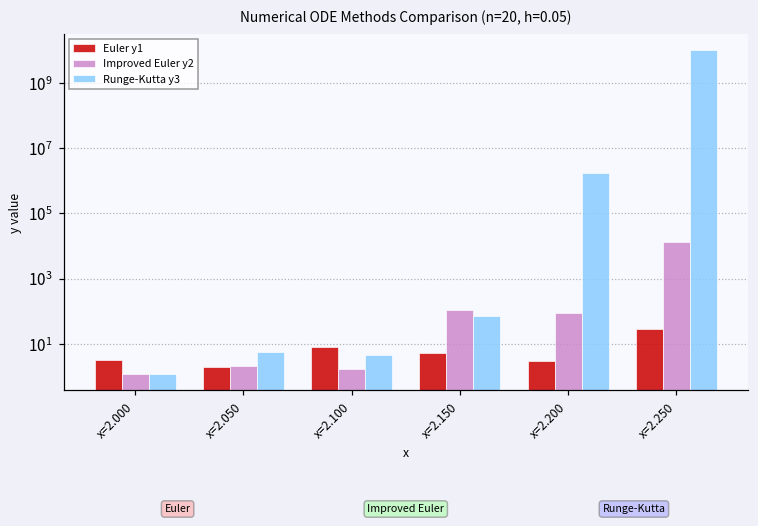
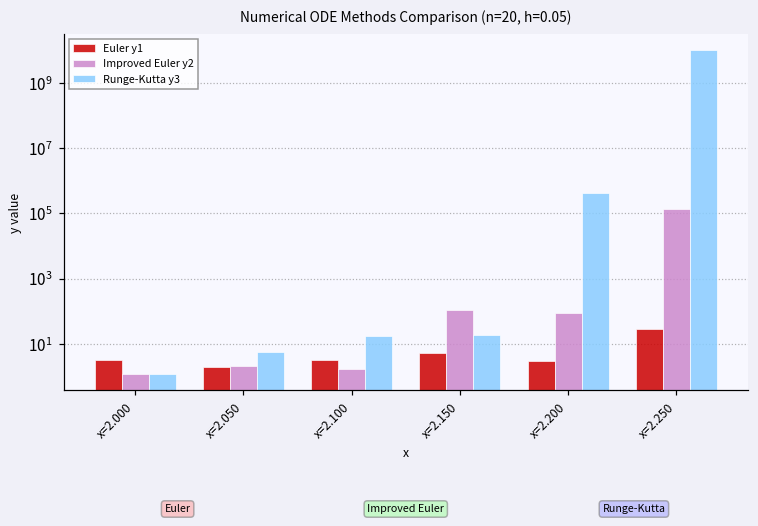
Euler y1, x=2.100: 8 -> 3
Runge-Kutta y3, x=2.100: 4 -> 20
Runge-Kutta y3, x=2.150: 70 -> 20
Runge-Kutta y3, x=2.200: 2000000 -> 400000
Improved Euler y2, x=2.250: 13000 -> 100000
